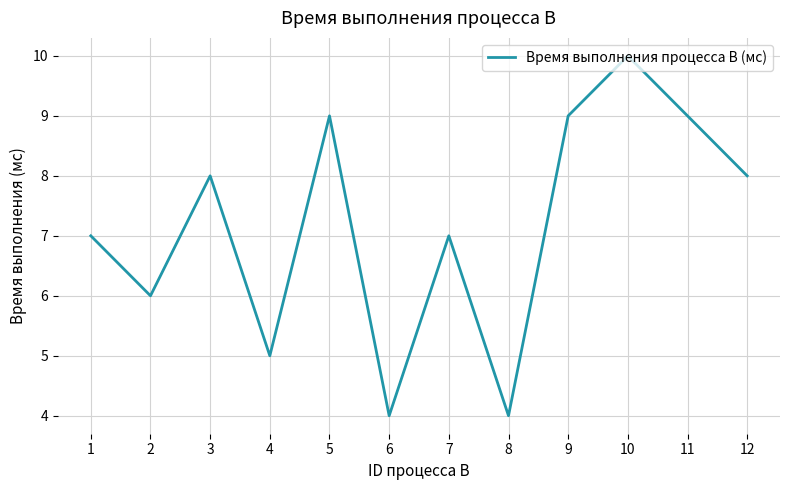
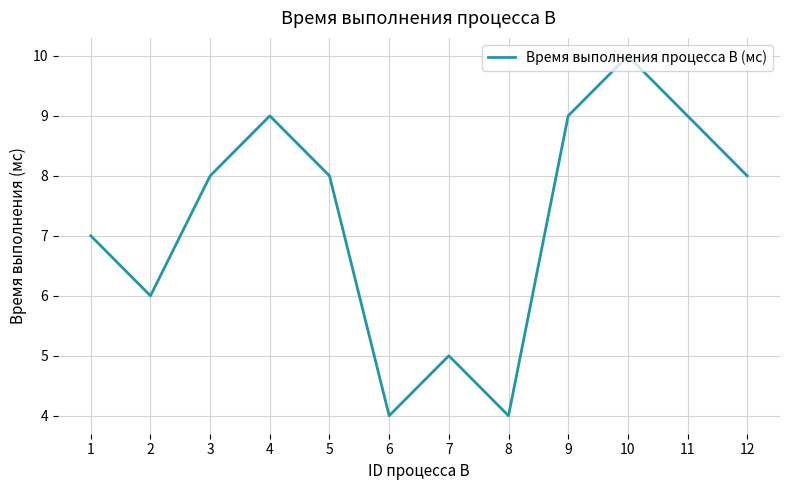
4: 5 -> 9
5: 9 -> 8
7: 7 -> 5
